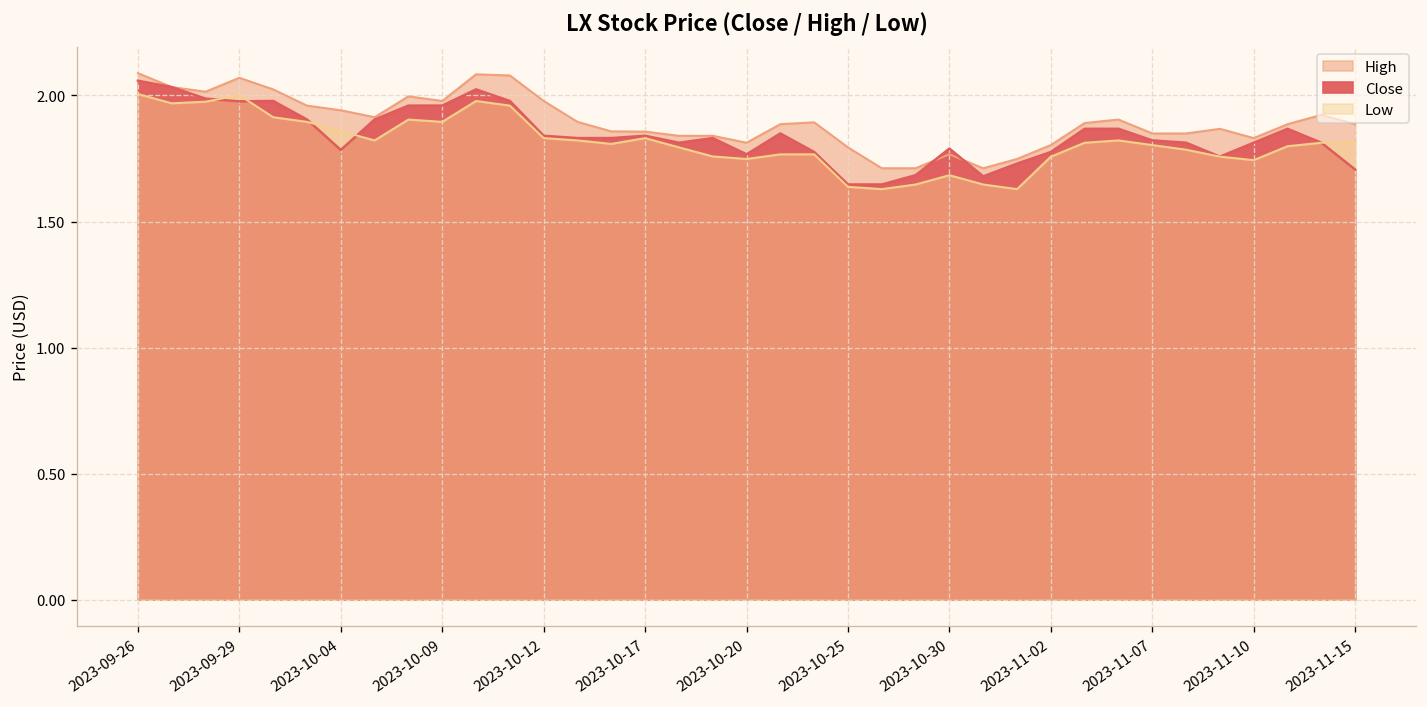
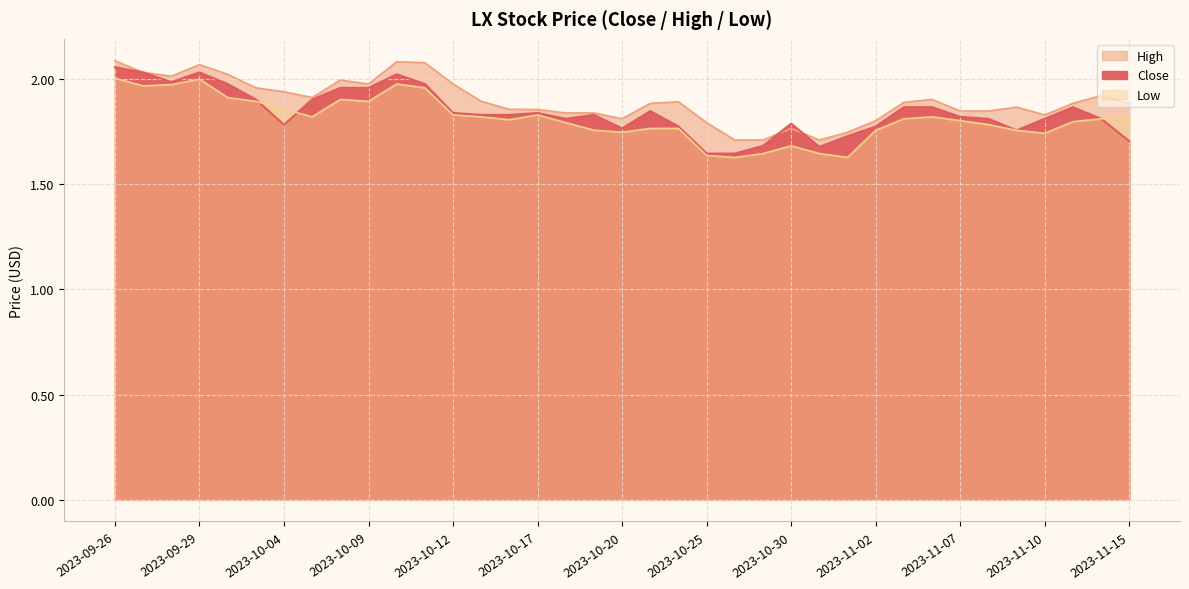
Close, 2023-09-29: 1.98 -> 2.03
